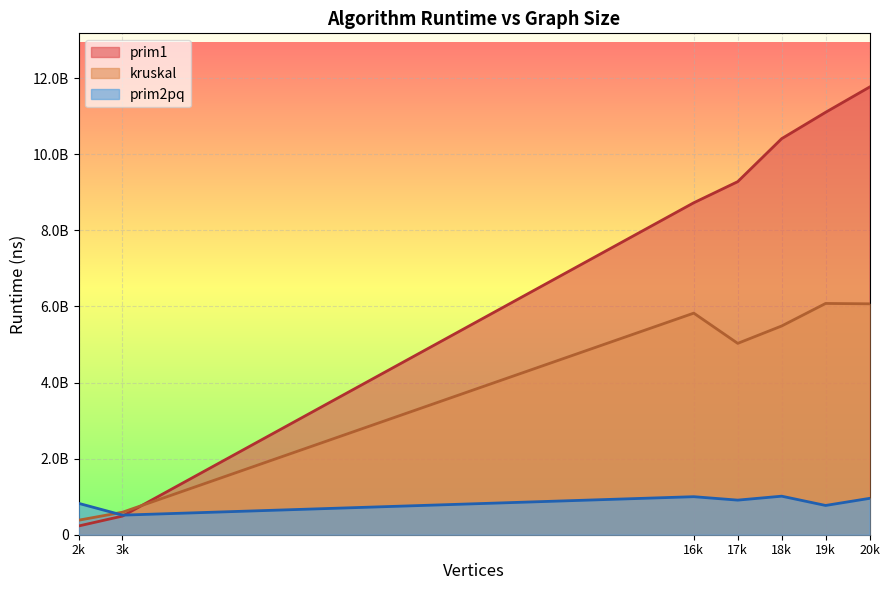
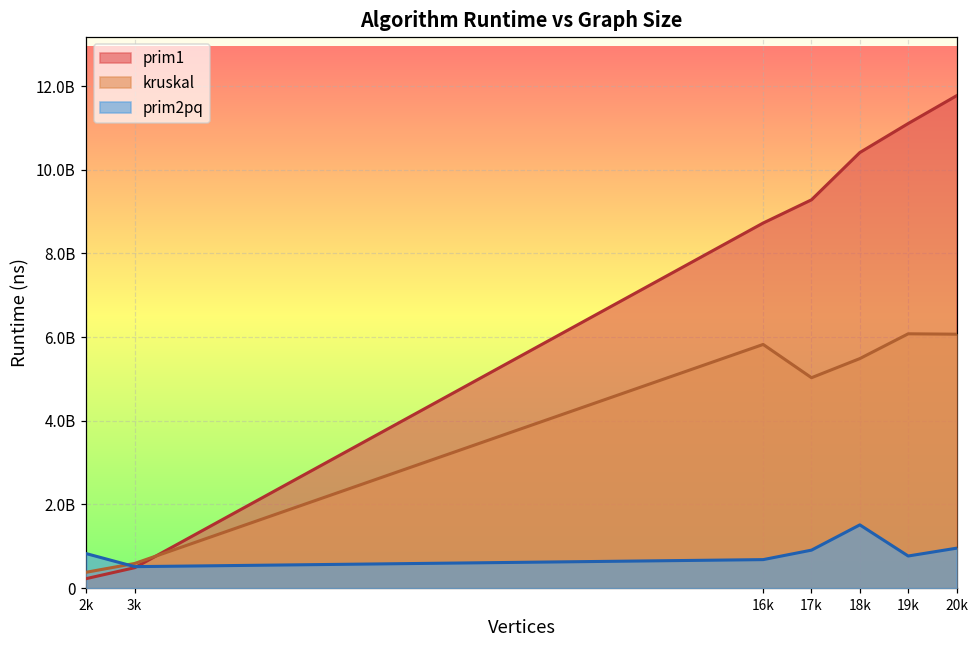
prim2pq, 16k: 1000000000 -> 700000000
prim2pq, 18k: 1000000000 -> 1500000000
